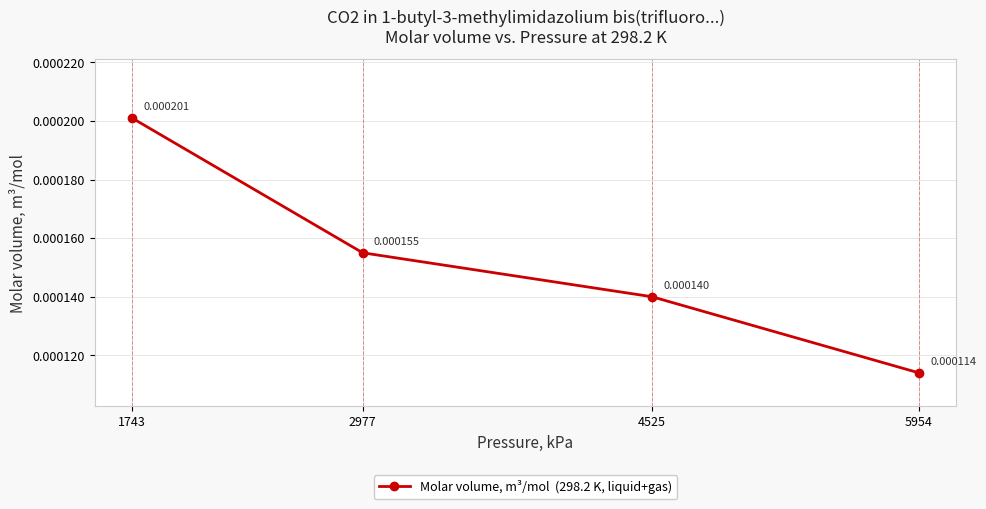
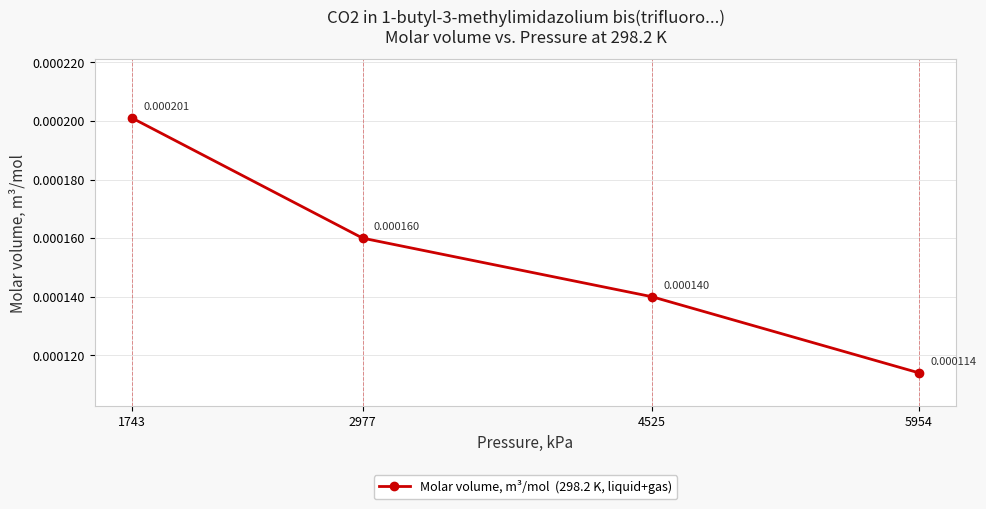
2977: 0.000155 -> 0.000160
